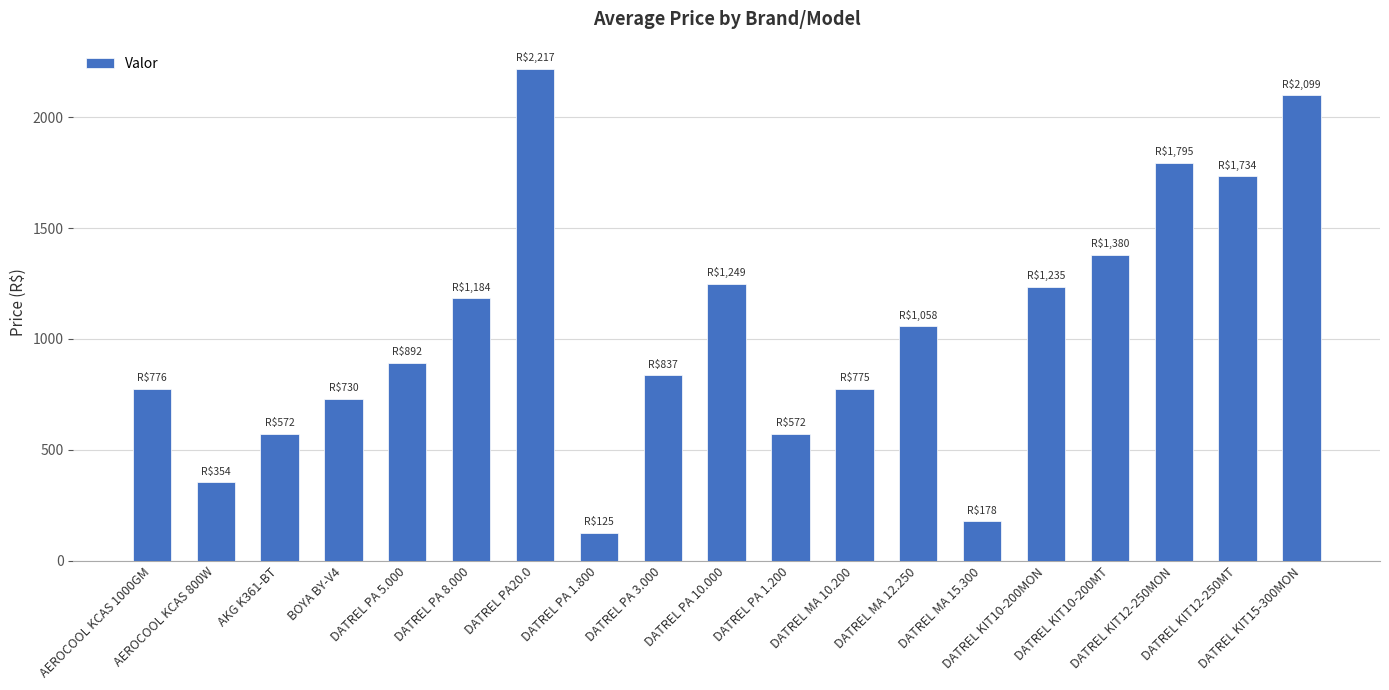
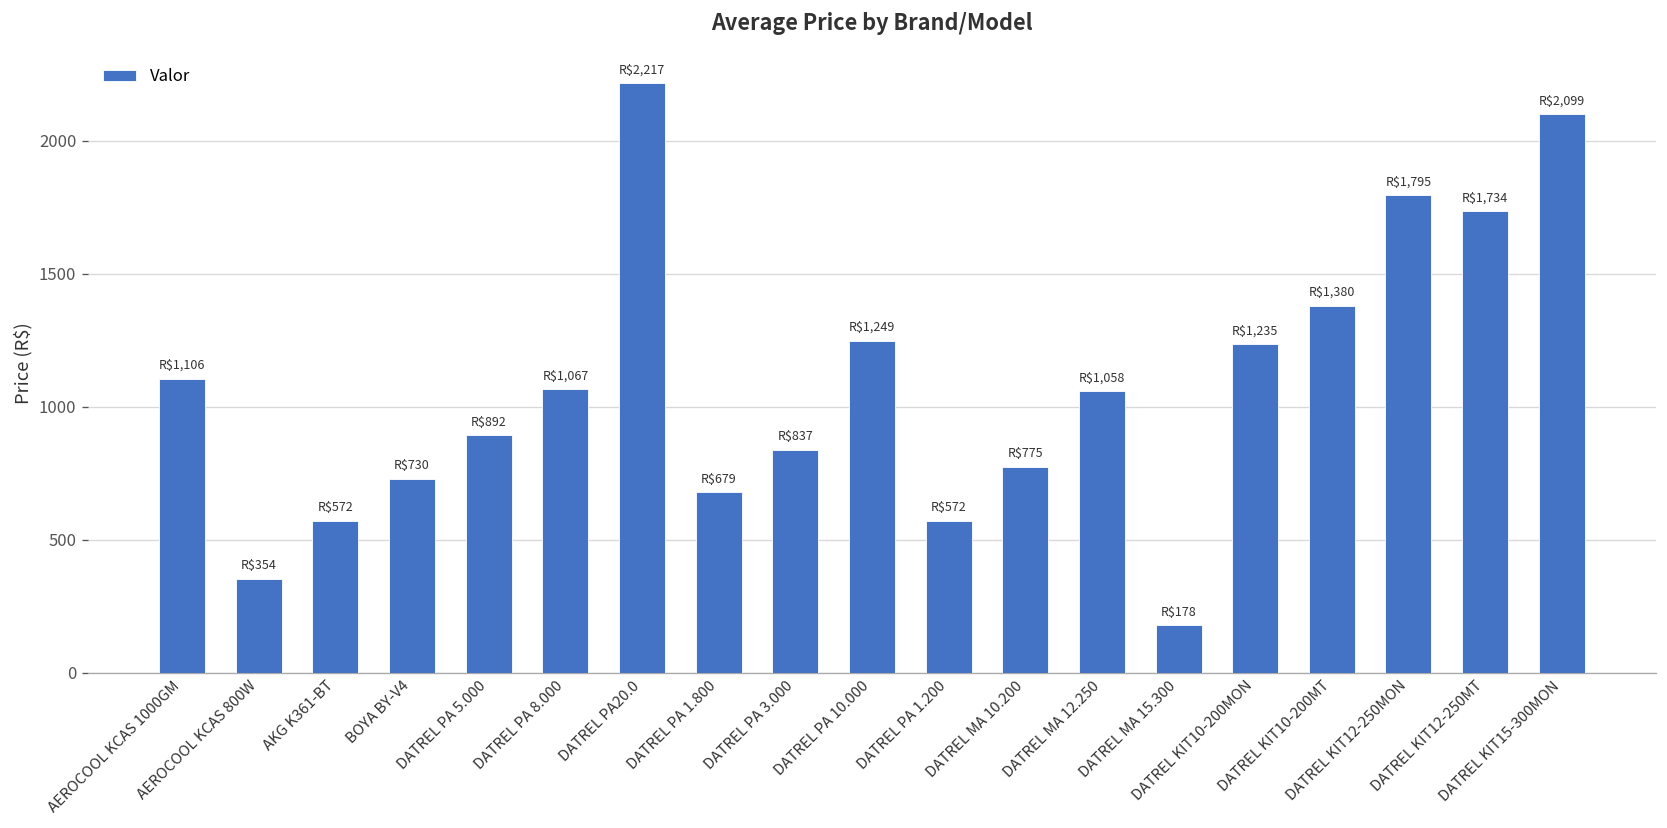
AEROCOOL KCAS 1000GM: $776 -> $1,106
DATREL PA 8.000: $1,184 -> $1,067
DATREL PA 1.800: $125 -> $679
